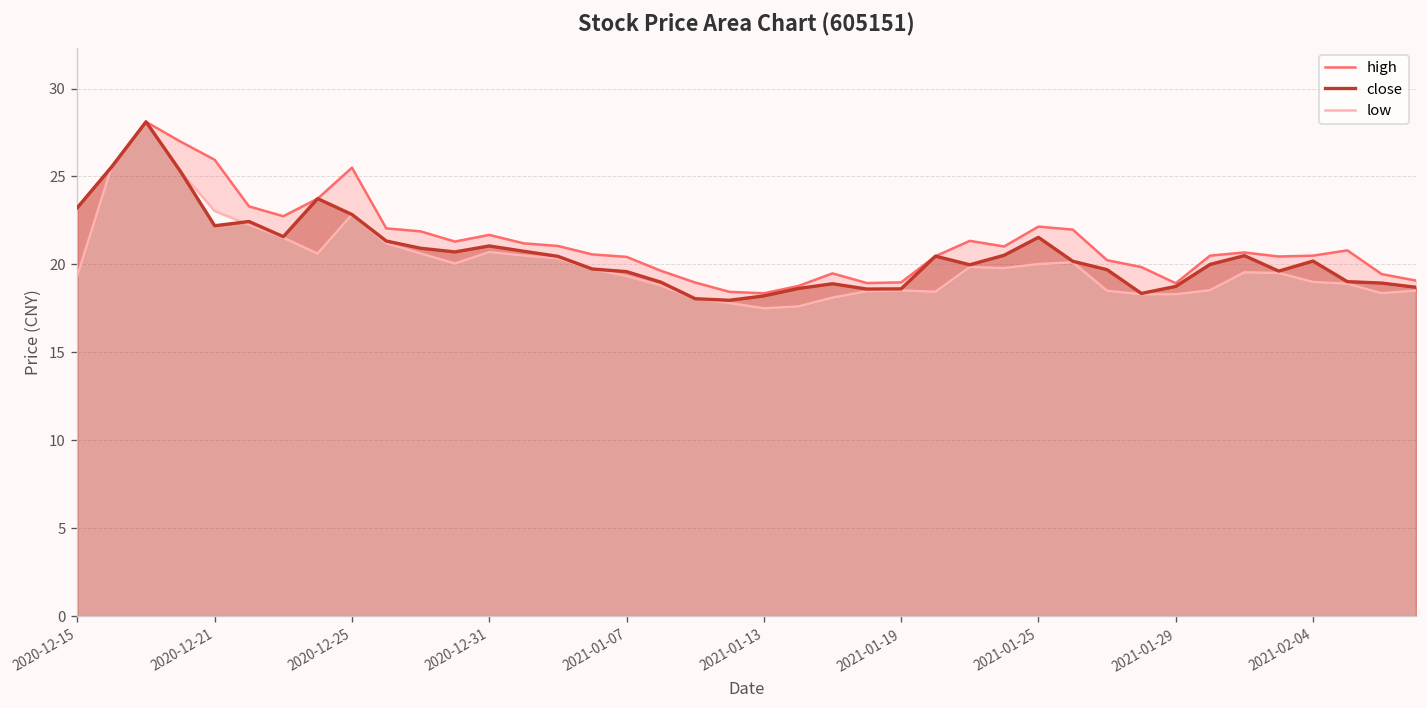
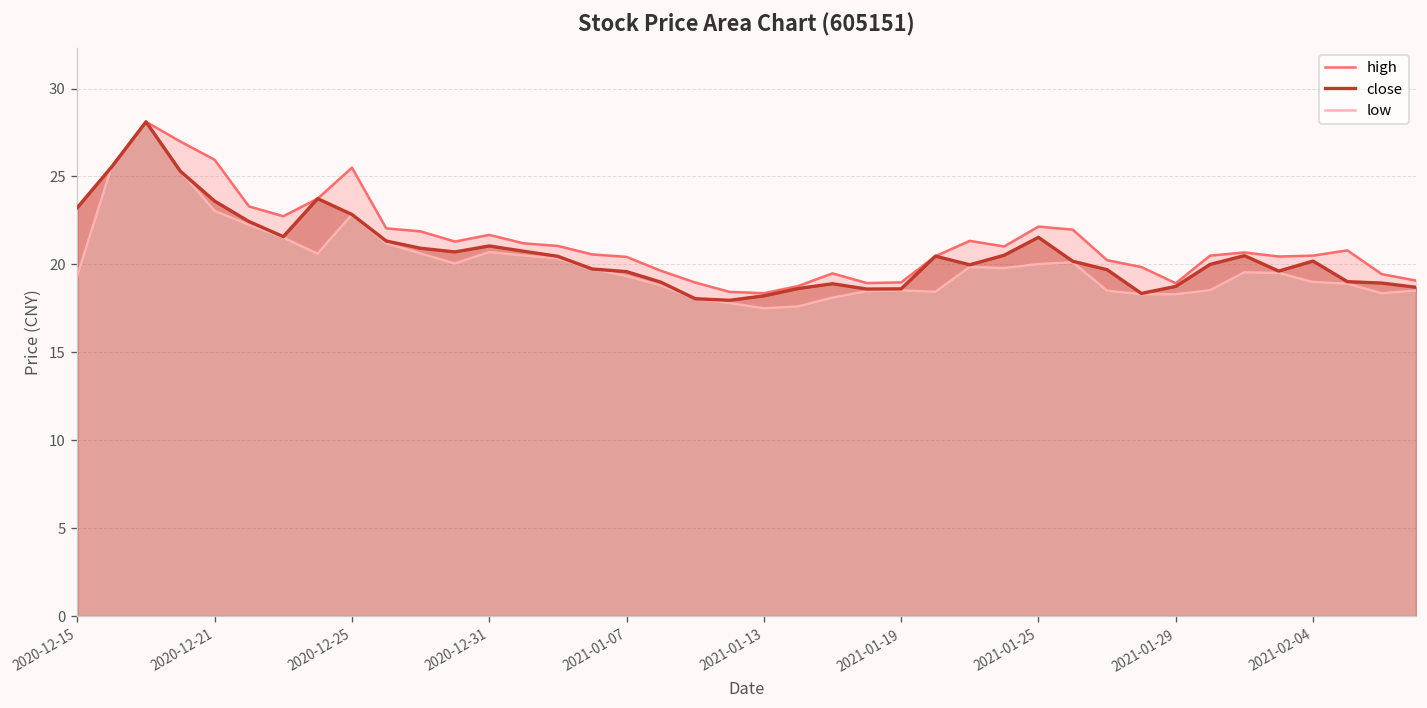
close, 2020-12-21: 22.2 -> 23.6
